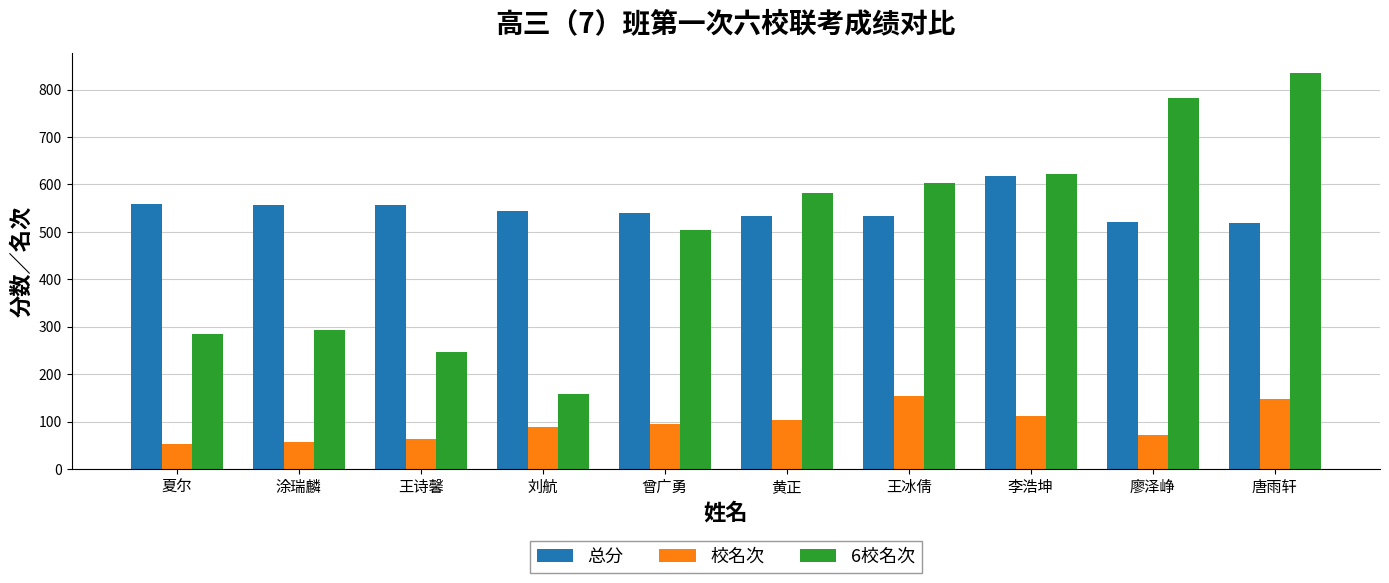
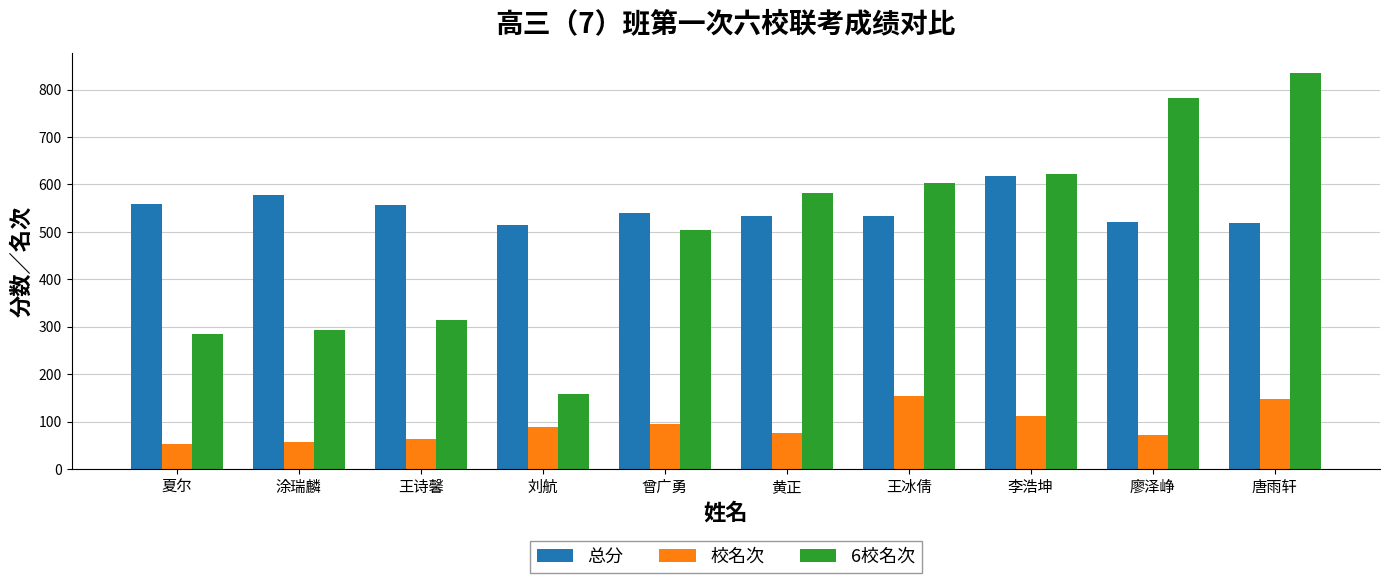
总分, 涂瑞麟: 560 -> 580
6校名次, 王诗馨: 250 -> 310
总分, 刘航: 540 -> 510
校名次, 黄正: 100 -> 80
